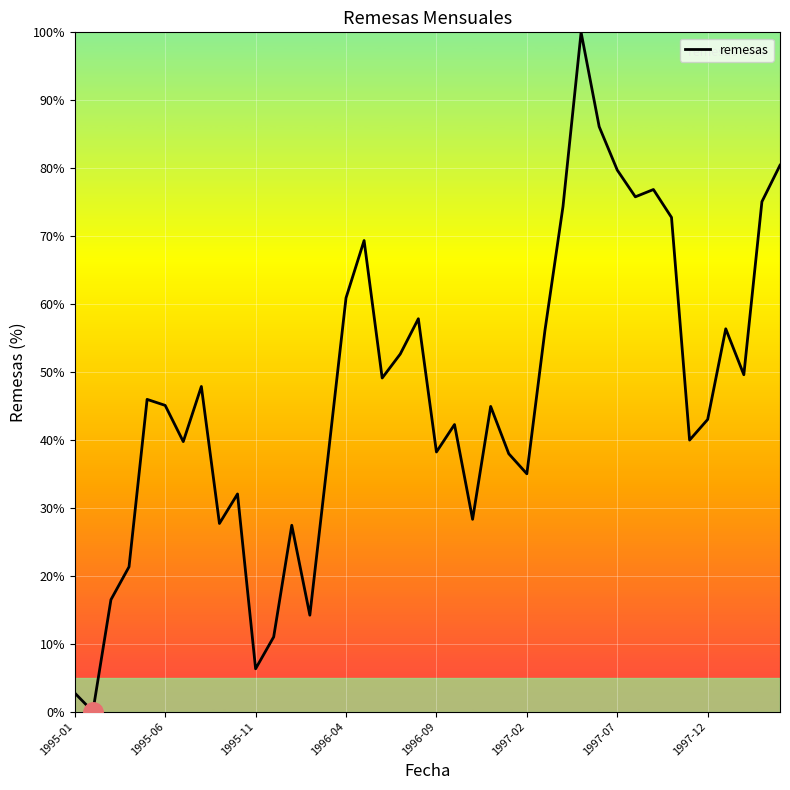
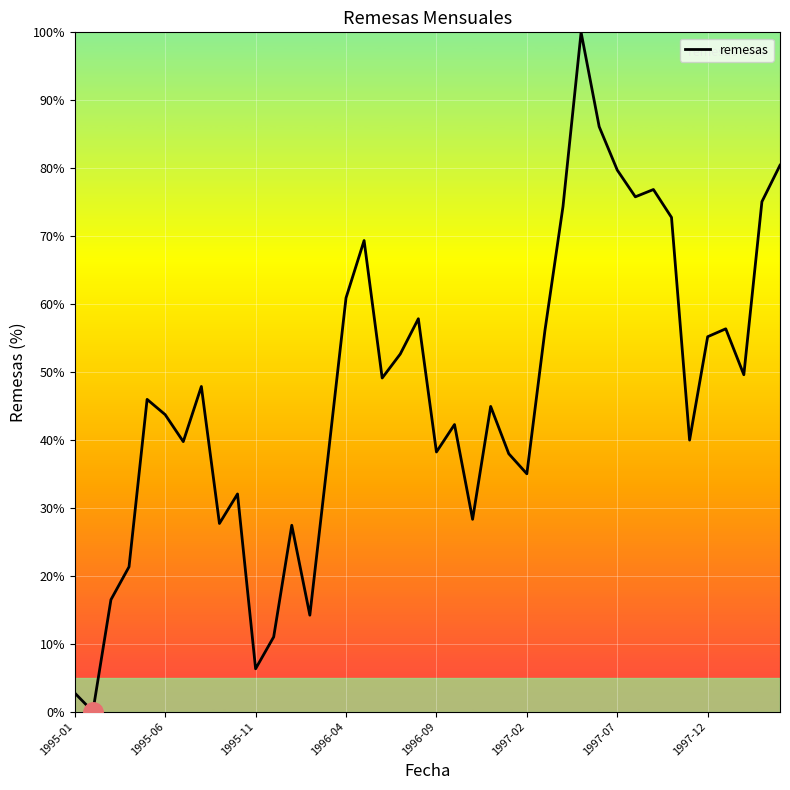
remesas, 1995-06: 45% -> 44%
remesas, 1997-12: 43% -> 55%
